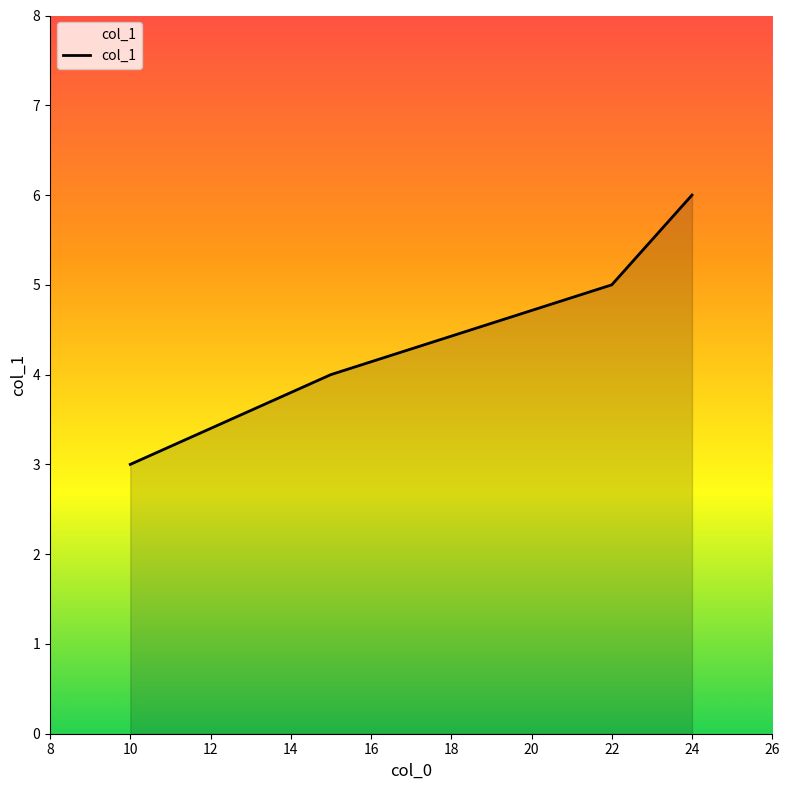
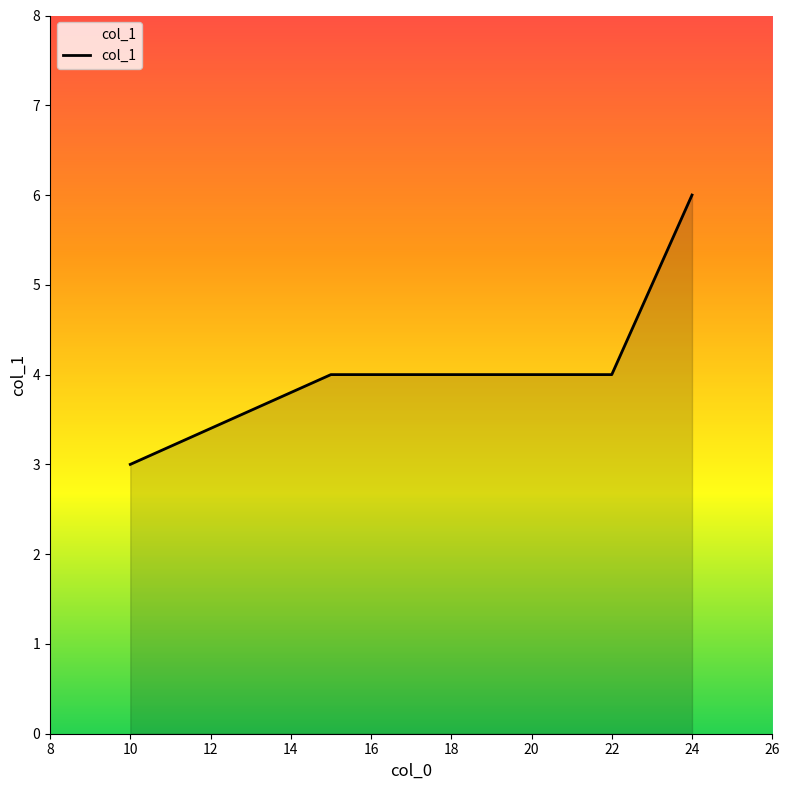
22: 5 -> 4
